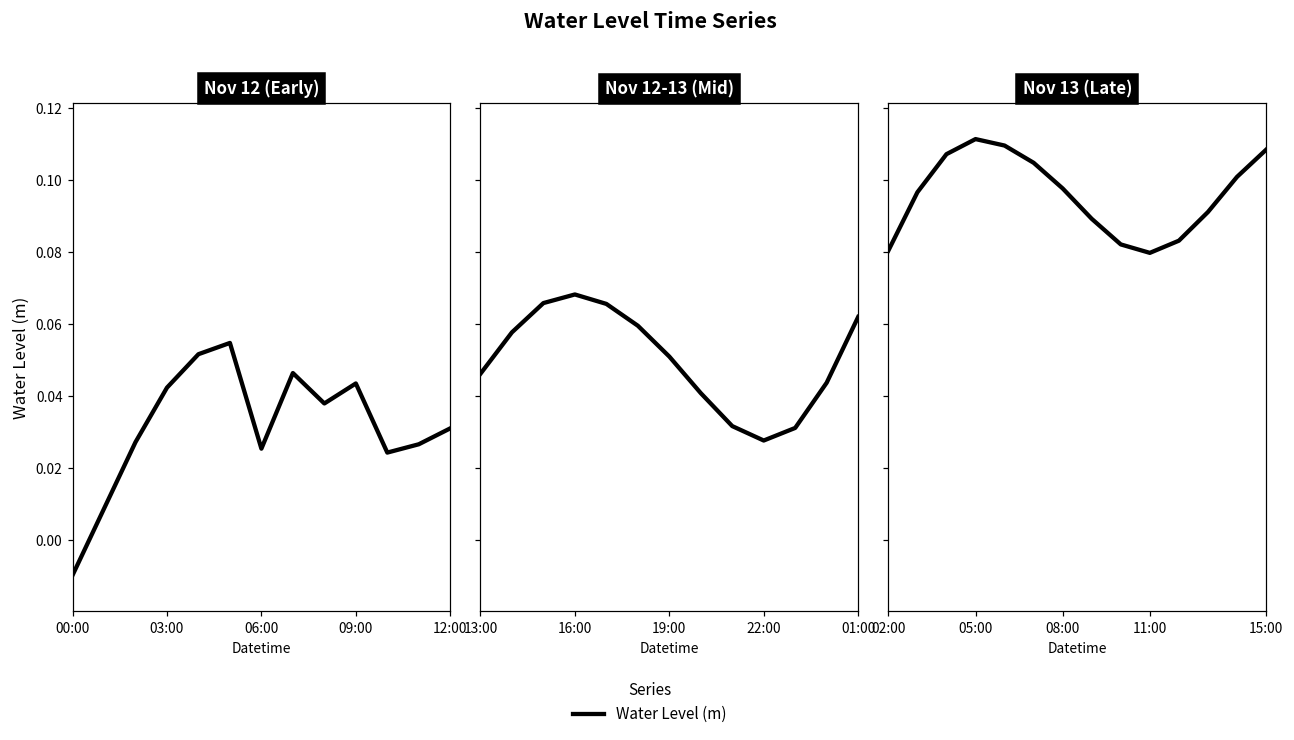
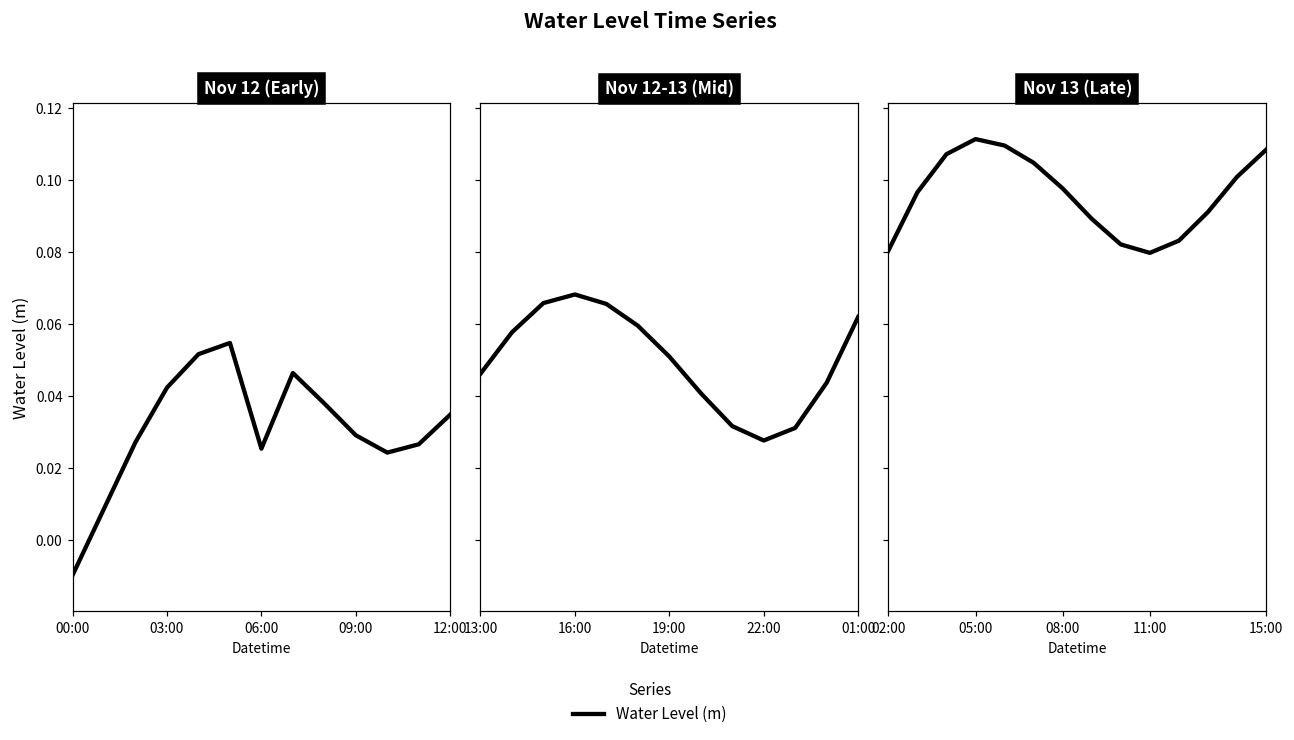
Nov 12 (Early), 09:00: 0.043 -> 0.029
Nov 12 (Early), 12:00: 0.031 -> 0.035
